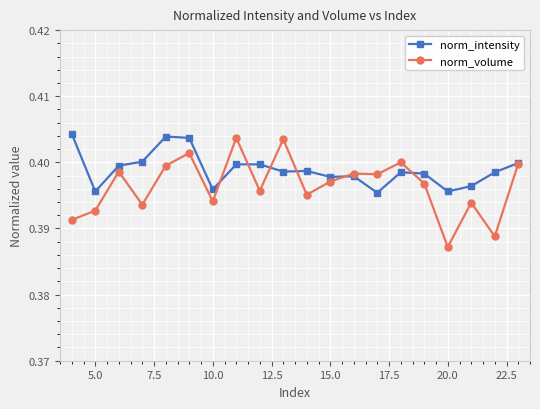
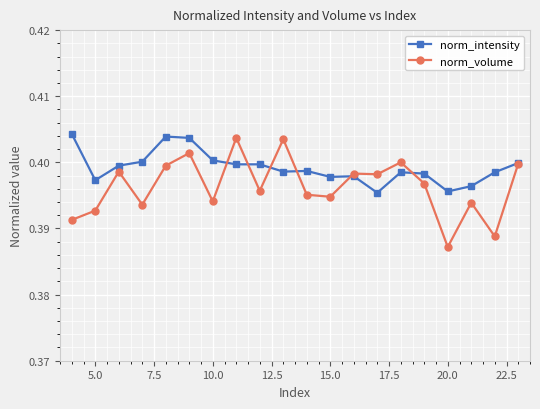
norm_intensity, 5.0: 0.396 -> 0.397
norm_intensity, 10.0: 0.396 -> 0.400
norm_volume, 15.0: 0.397 -> 0.395
